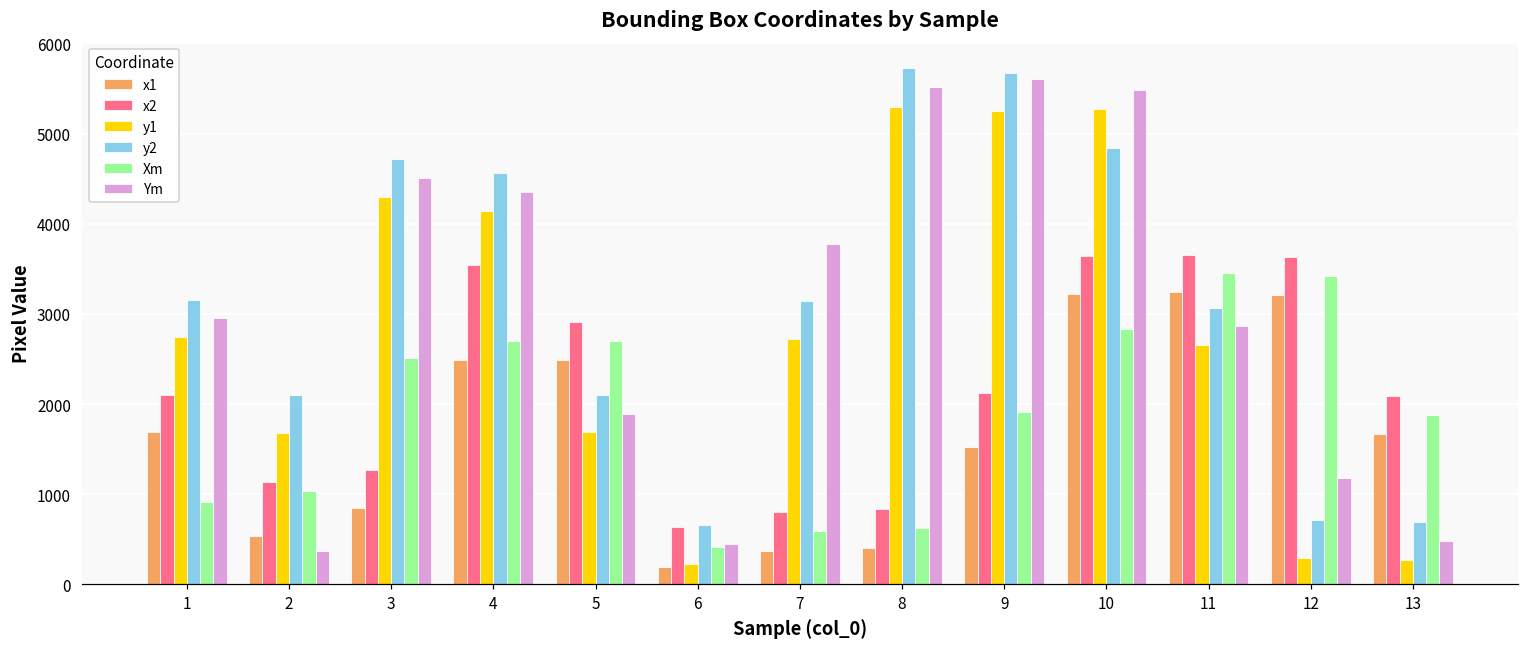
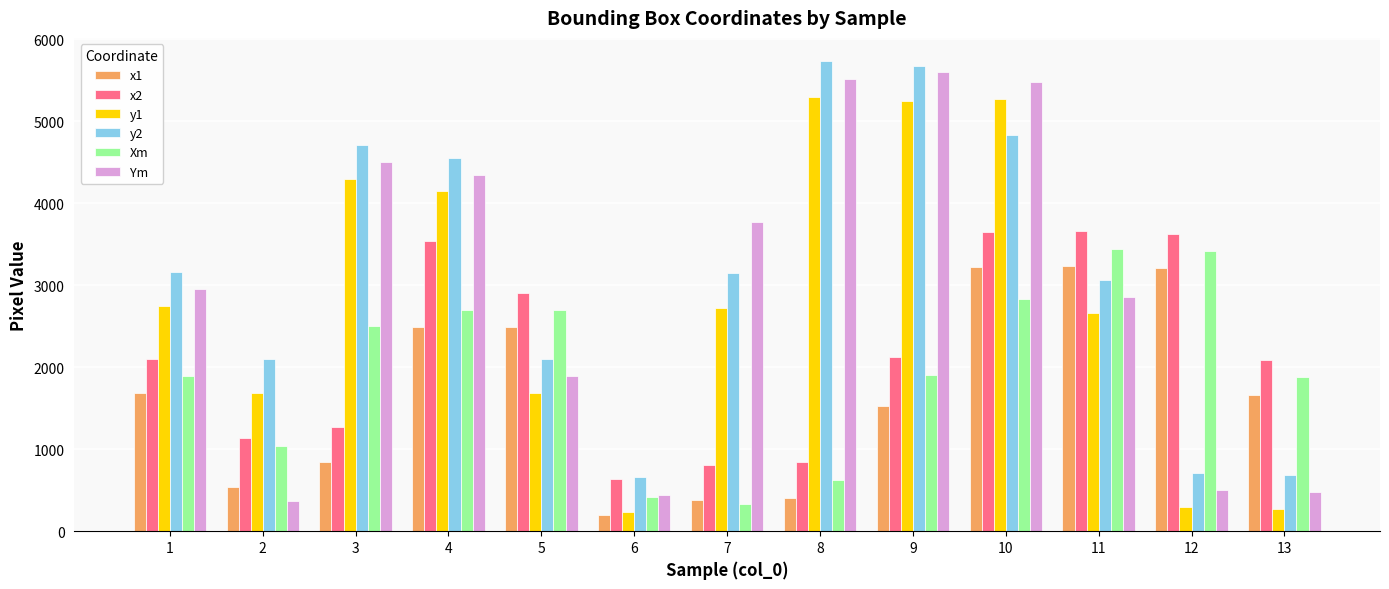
Xm, 1: 900 -> 1900
Xm, 7: 600 -> 300
Ym, 12: 1200 -> 500
